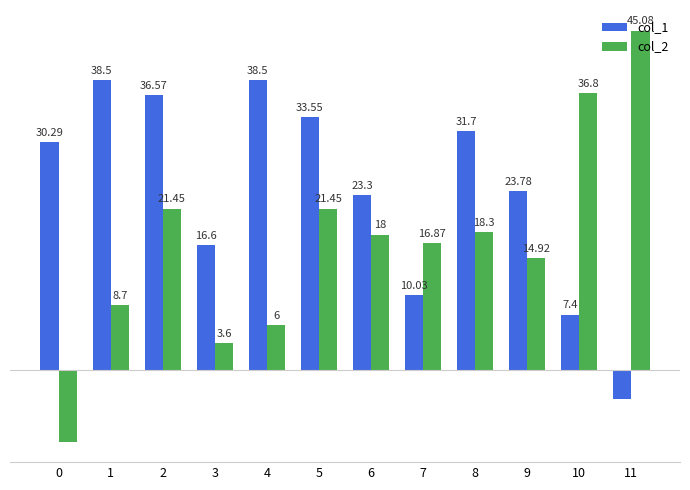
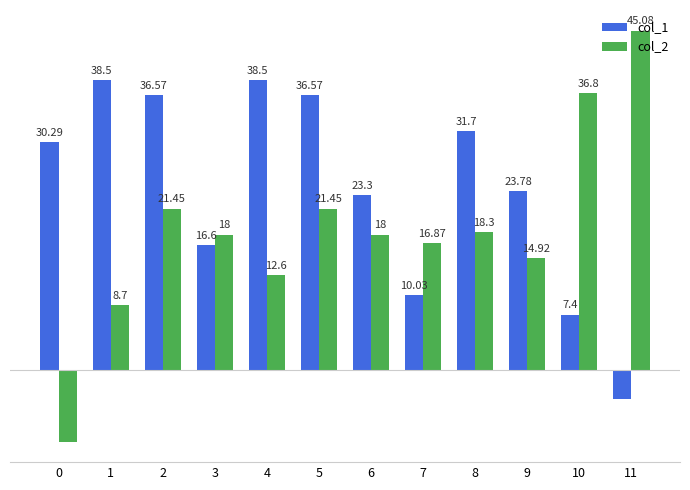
col_2, 3: 3.6 -> 18
col_2, 4: 6 -> 12.6
col_1, 5: 33.55 -> 36.57
